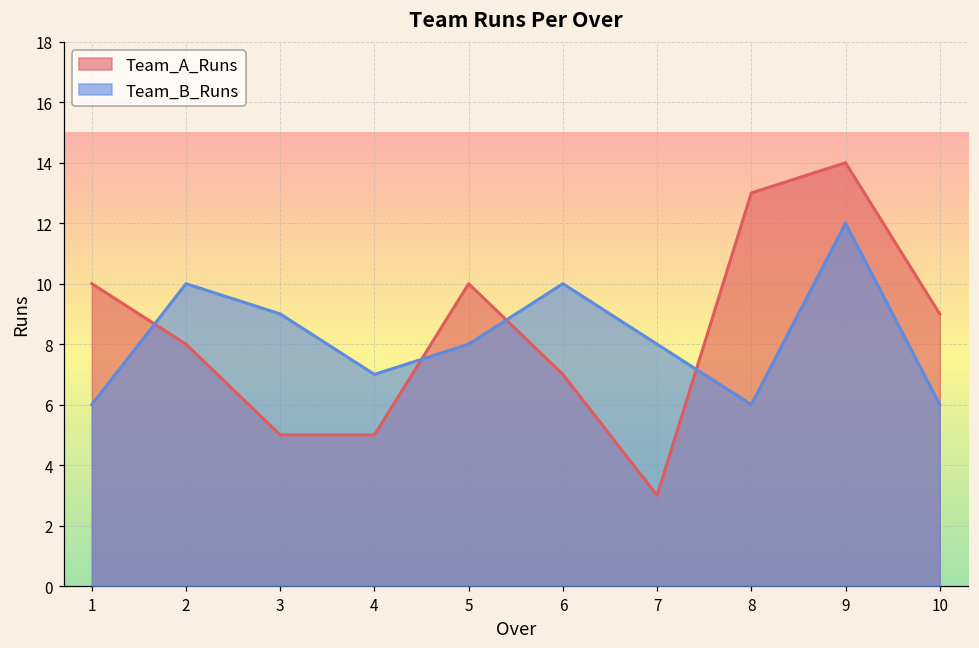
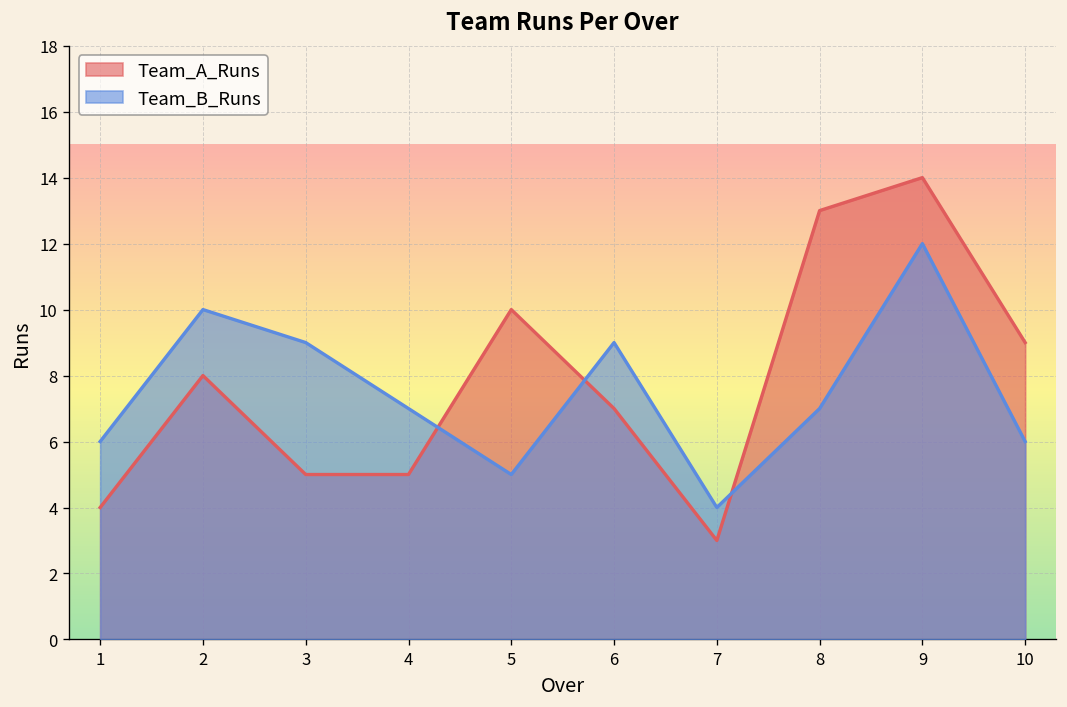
Team_A_Runs, 1: 10 -> 4
Team_B_Runs, 5: 8 -> 5
Team_B_Runs, 6: 10 -> 9
Team_B_Runs, 7: 8 -> 4
Team_B_Runs, 8: 6 -> 7
